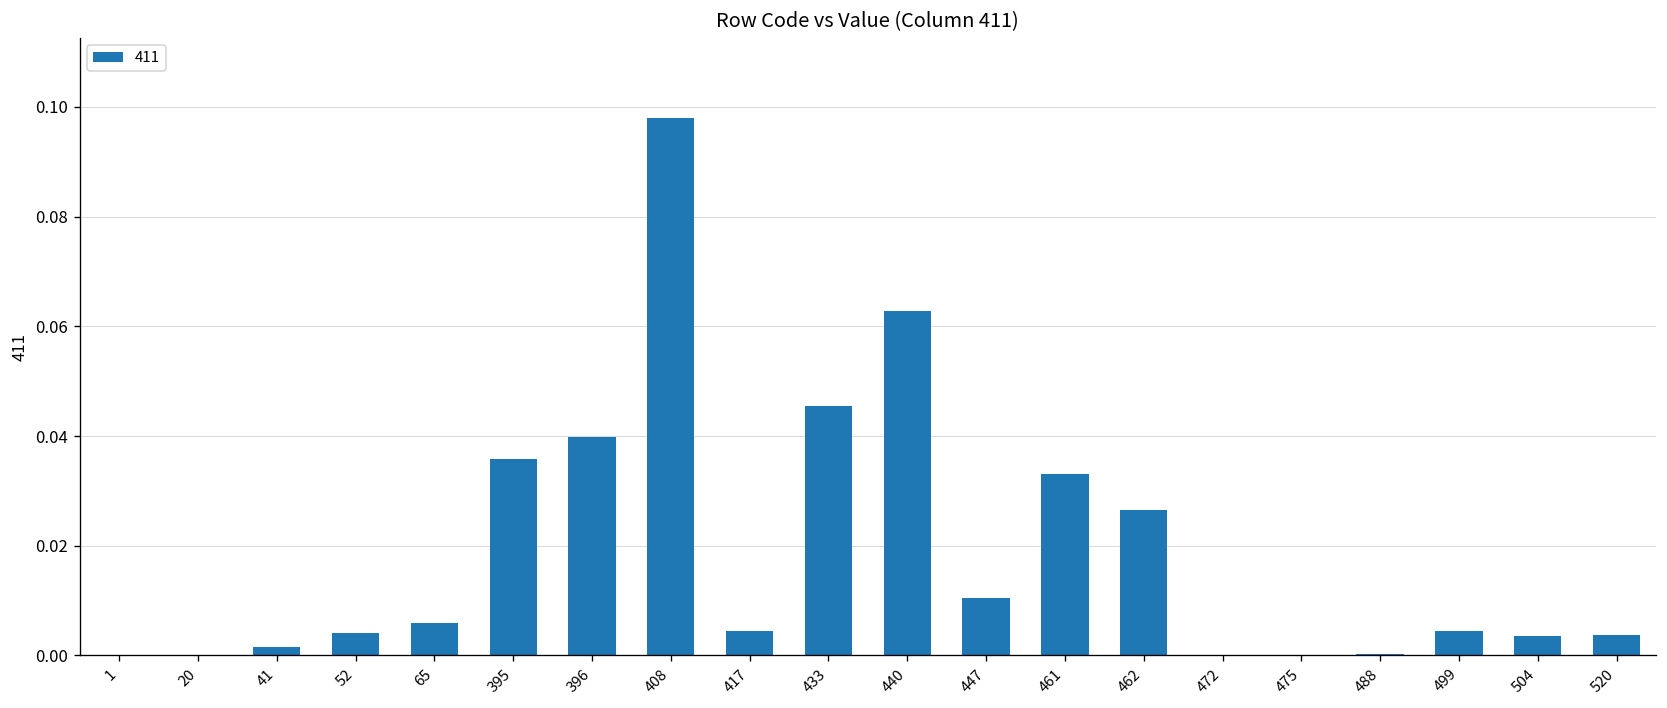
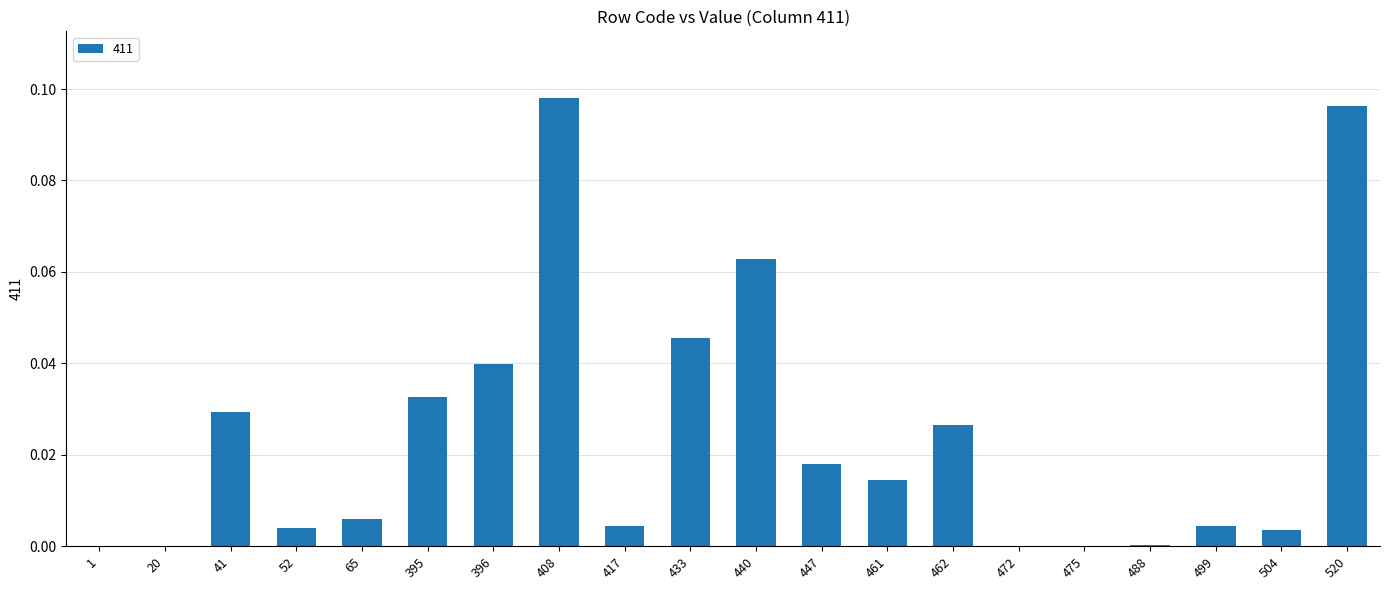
41: 0.001 -> 0.029
395: 0.036 -> 0.033
447: 0.010 -> 0.018
461: 0.033 -> 0.014
520: 0.004 -> 0.096
